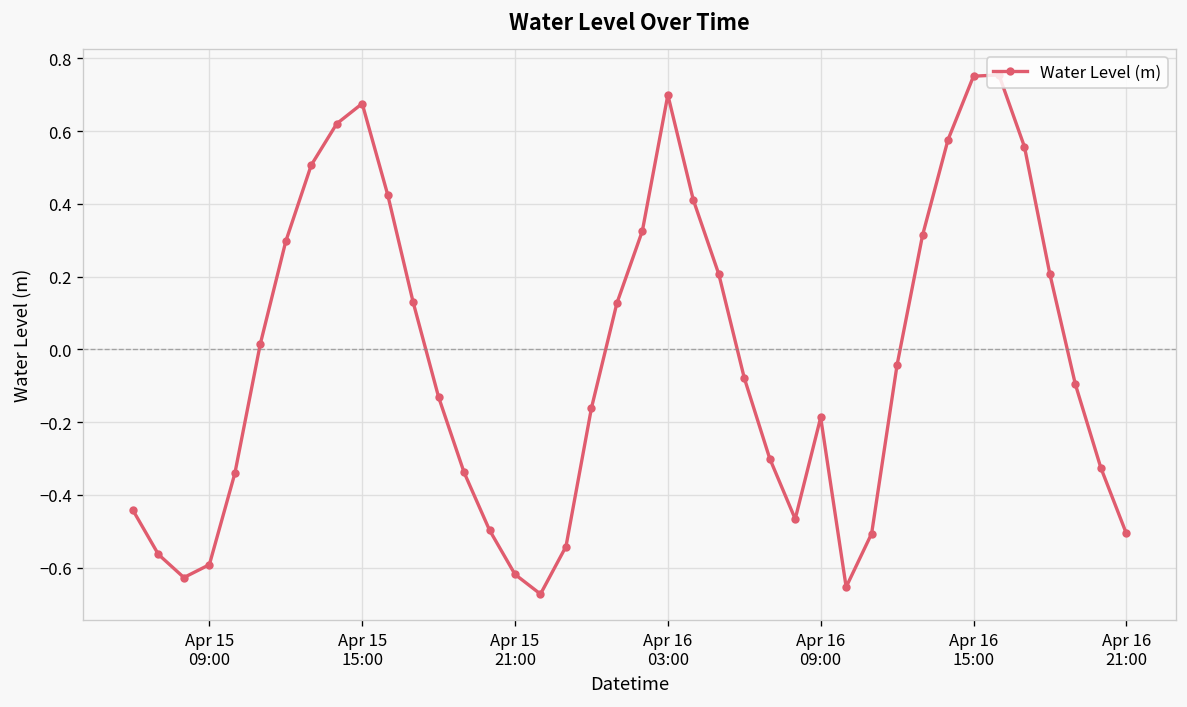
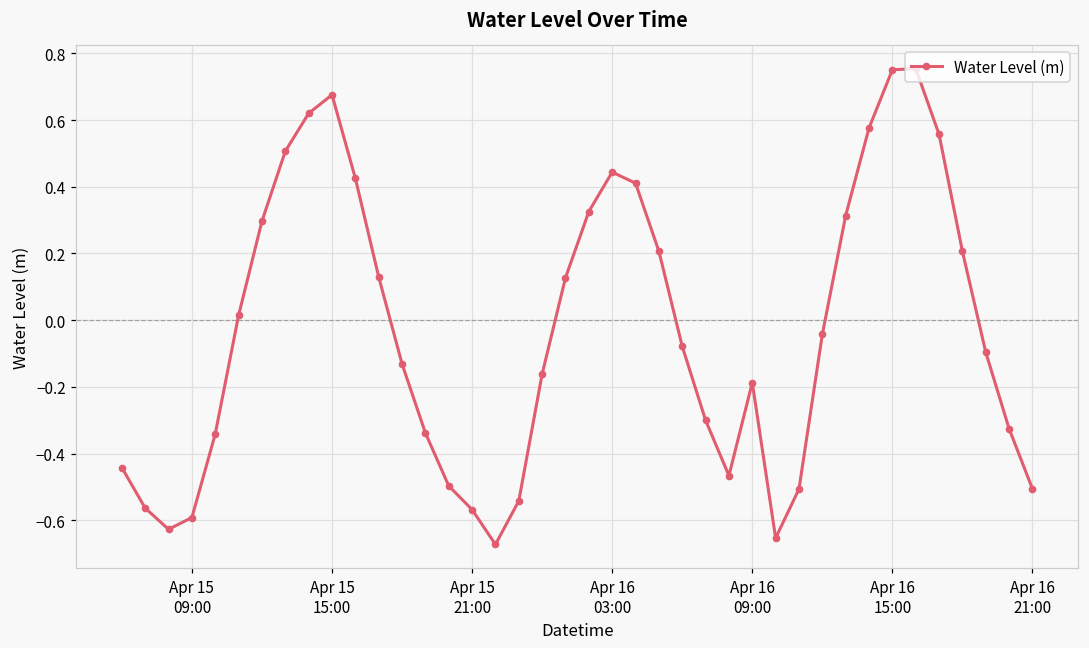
Apr 15 21:00: -0.62 -> -0.57
Apr 16 03:00: 0.70 -> 0.44
